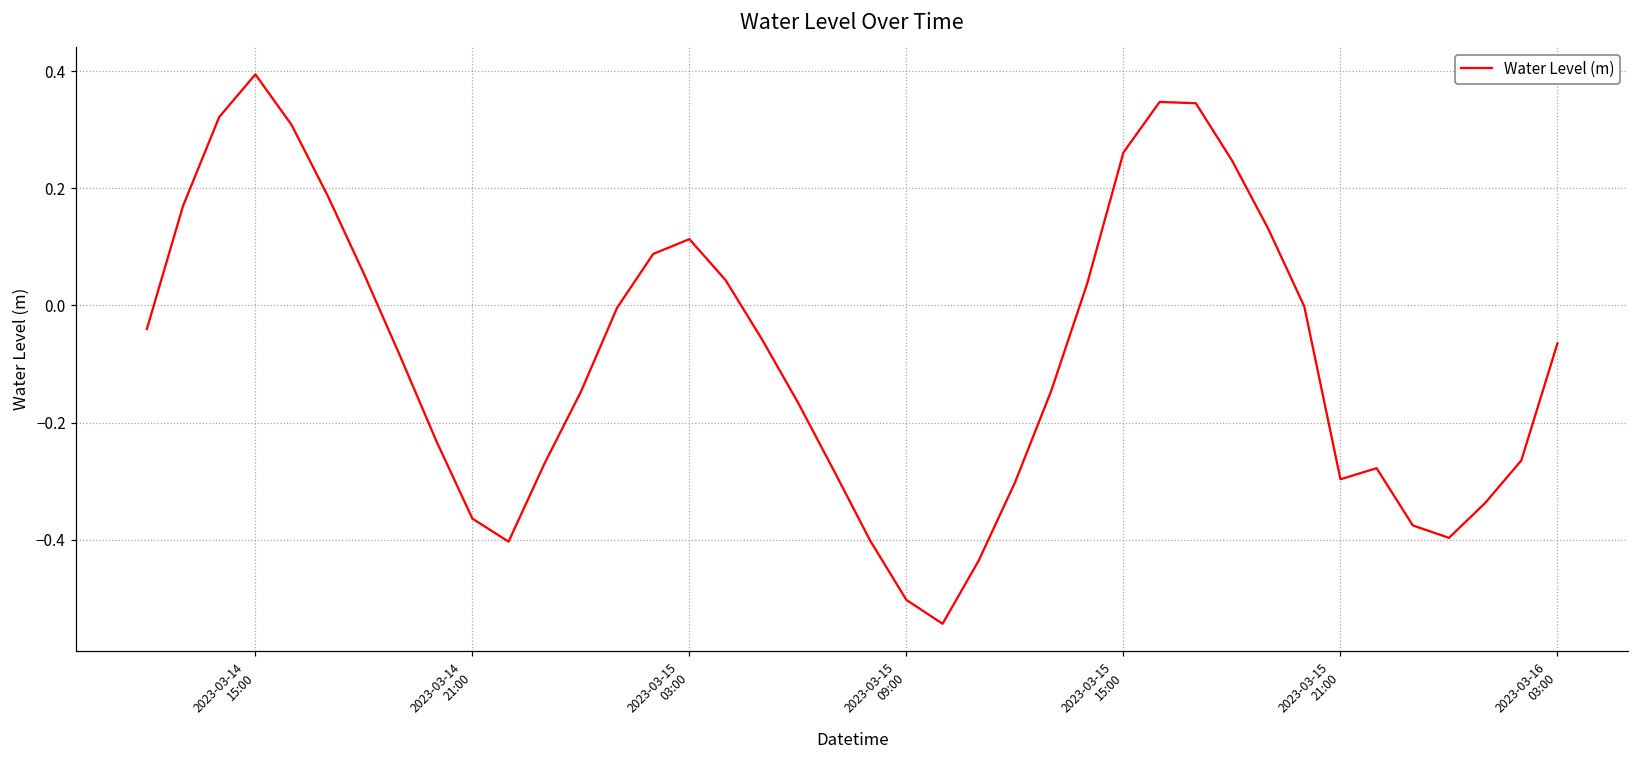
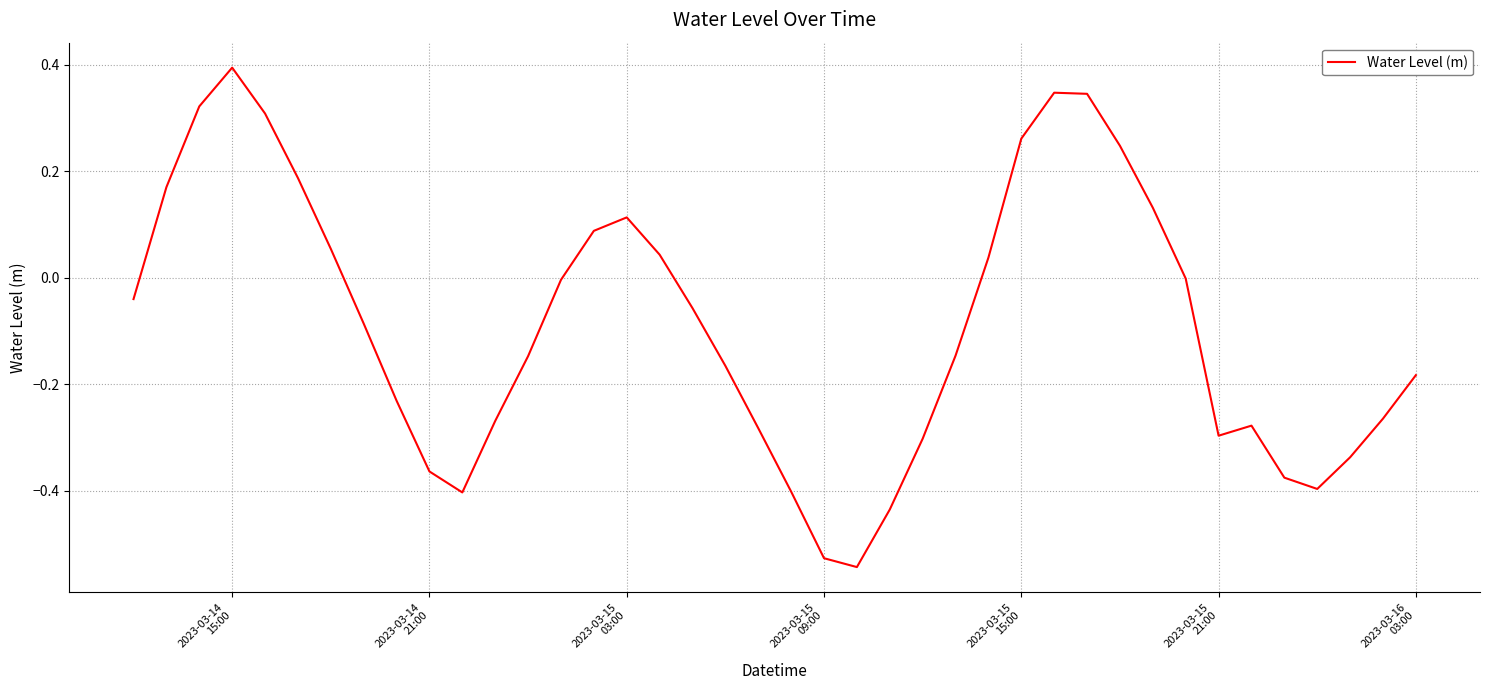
2023-03-15 09:00: -0.50 -> -0.53
2023-03-16 03:00: -0.06 -> -0.18
